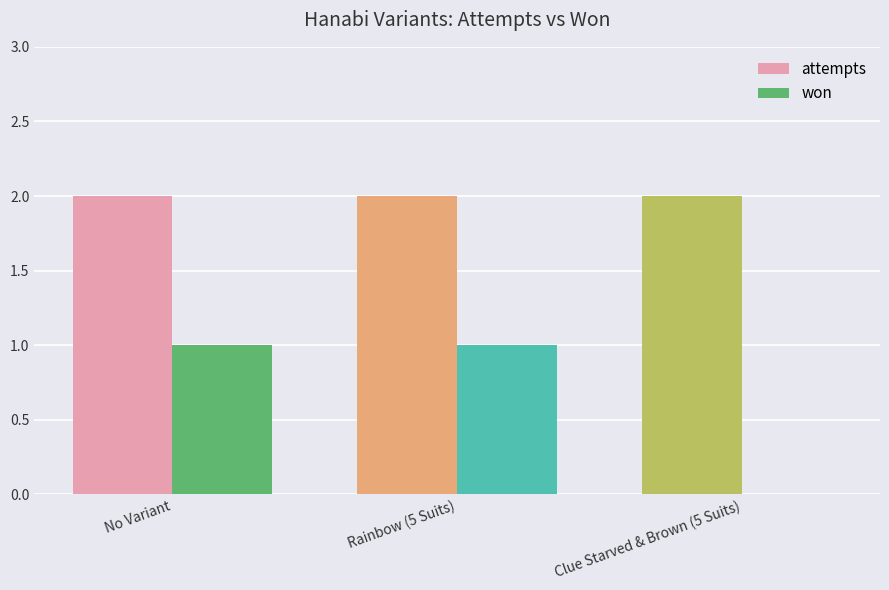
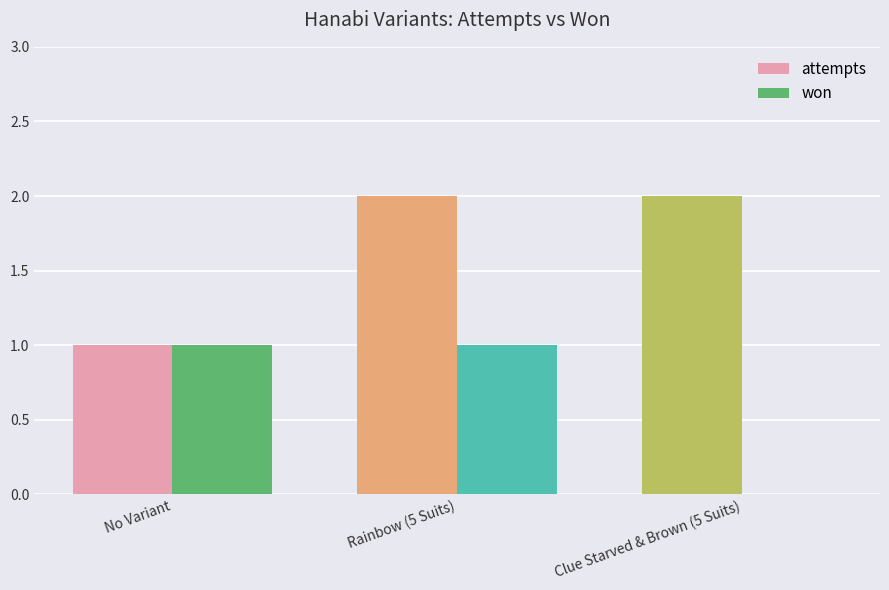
attempts, No Variant: 2 -> 1
